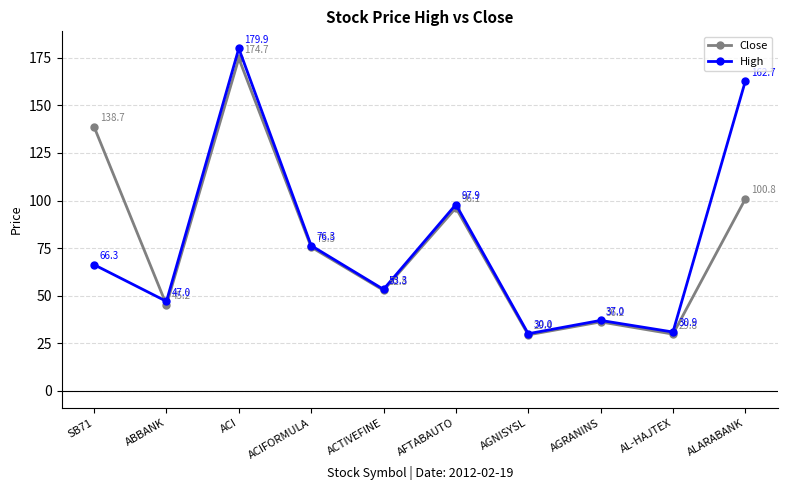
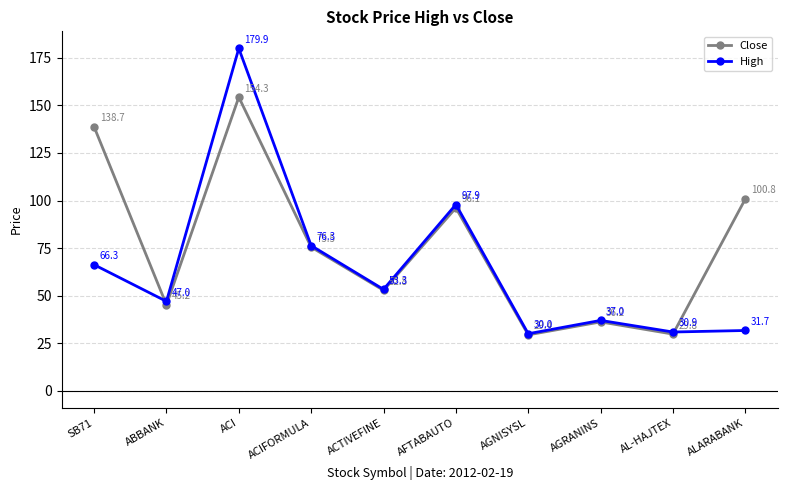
Close, ACI: 174.7 -> 154.3
High, ALARABANK: 163 -> 32
